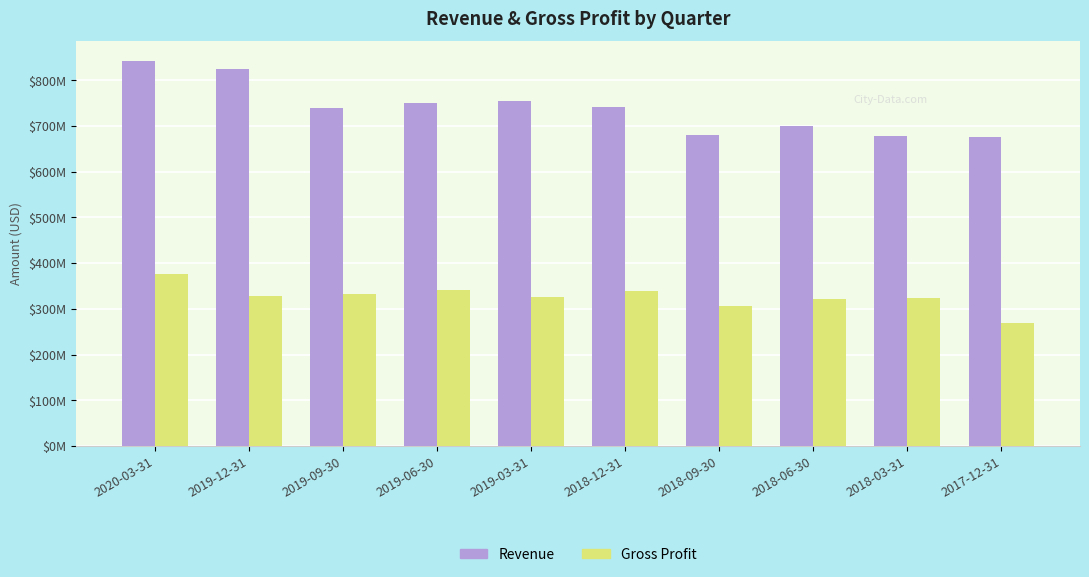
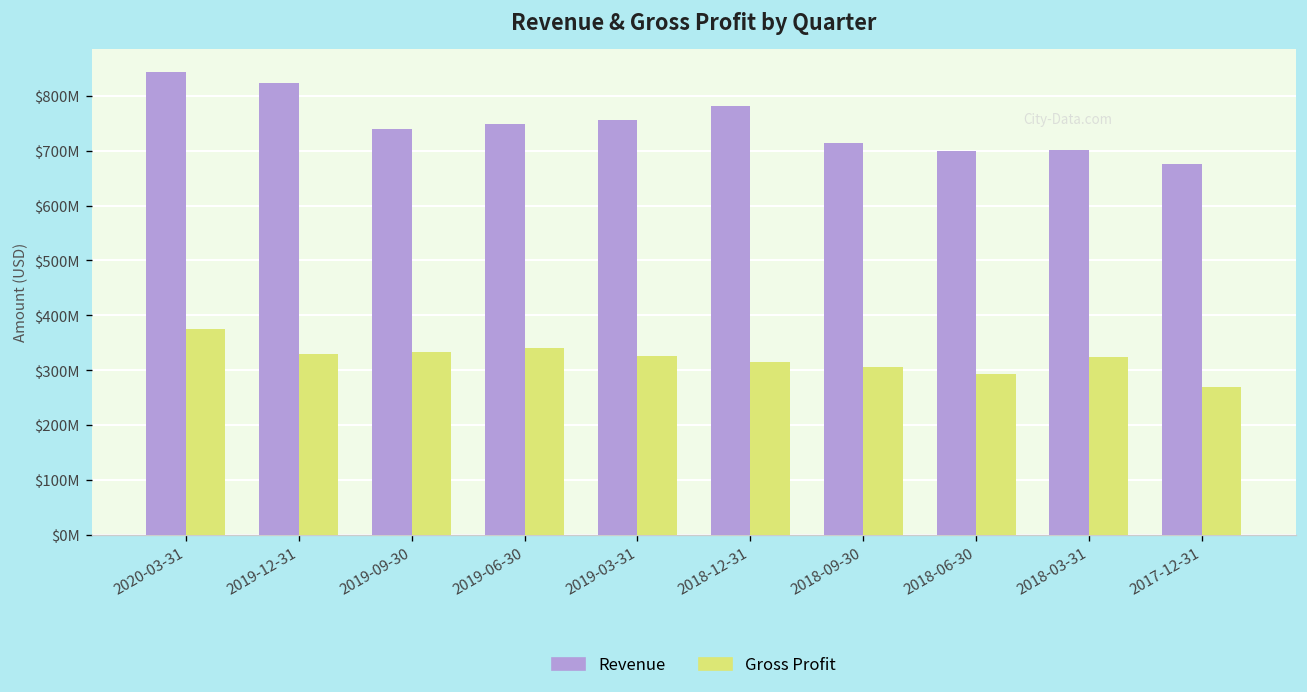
Revenue, 2018-12-31: $740000000 -> $780000000
Gross Profit, 2018-12-31: $340000000 -> $310000000
Revenue, 2018-09-30: $680000000 -> $710000000
Gross Profit, 2018-06-30: $320000000 -> $290000000
Revenue, 2018-03-31: $680000000 -> $700000000
